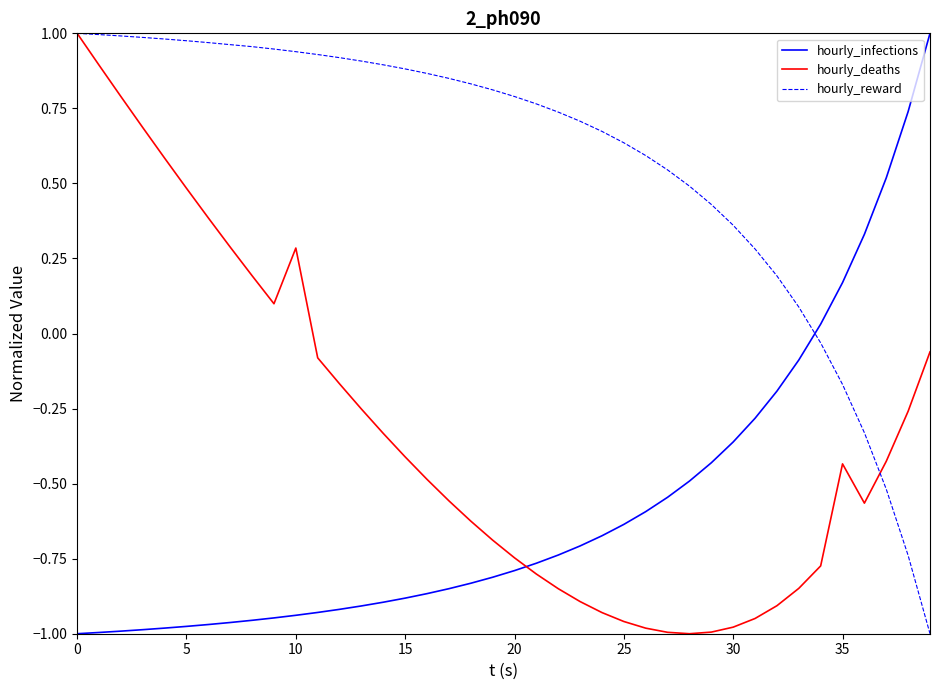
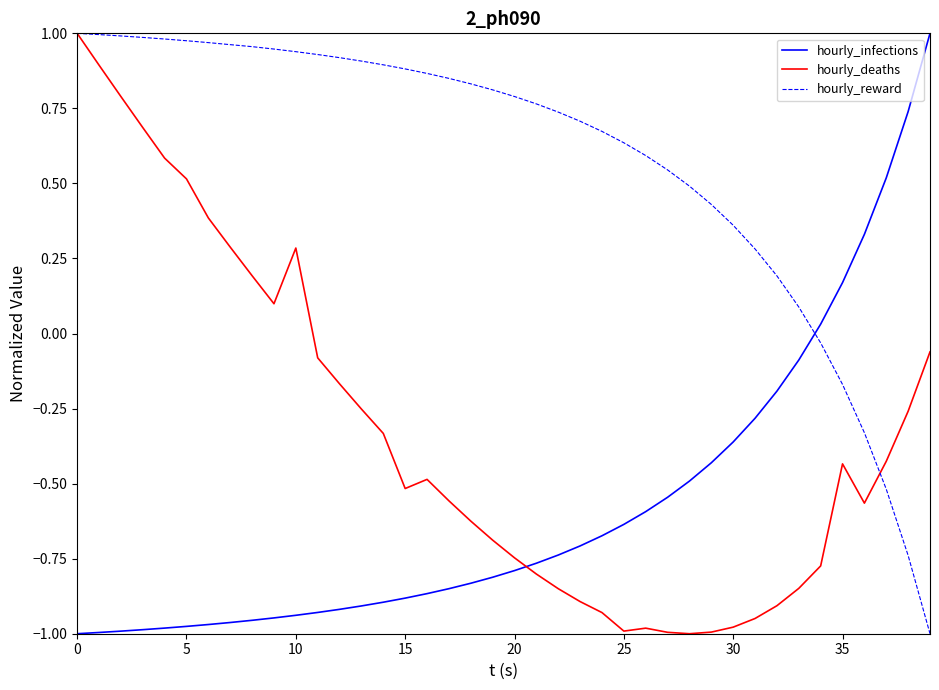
hourly_deaths, 5: 0.48 -> 0.52
hourly_deaths, 15: -0.41 -> -0.52
hourly_deaths, 25: -0.96 -> -0.99
